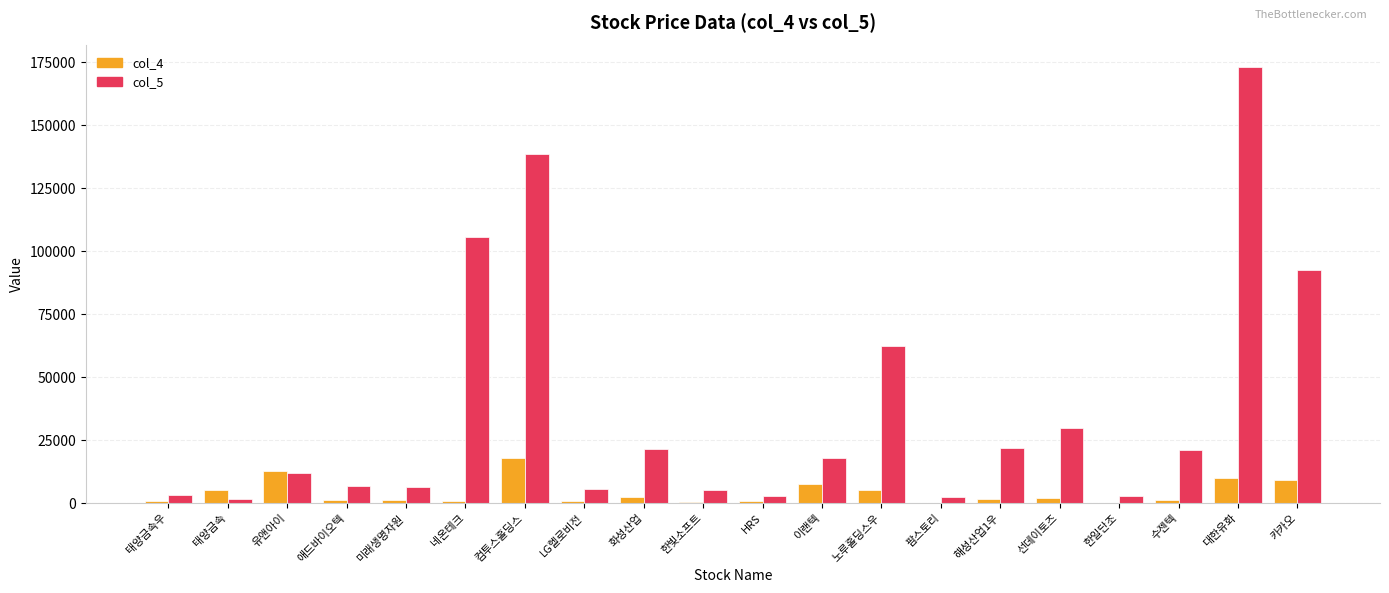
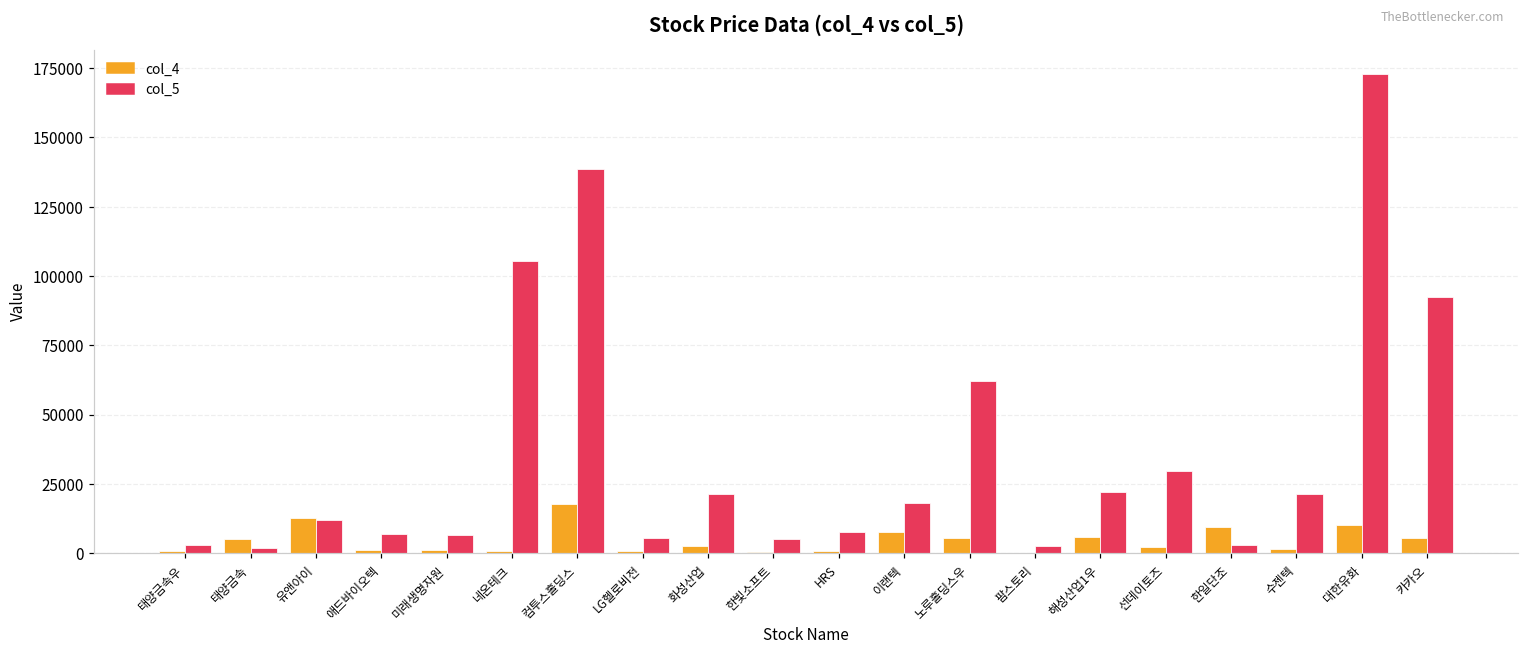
col_5, HRS: 3000 -> 8000
col_4, 해성산업1우: 2000 -> 6000
col_4, 한일단조: 0 -> 10000
col_4, 카카오: 9000 -> 5000
